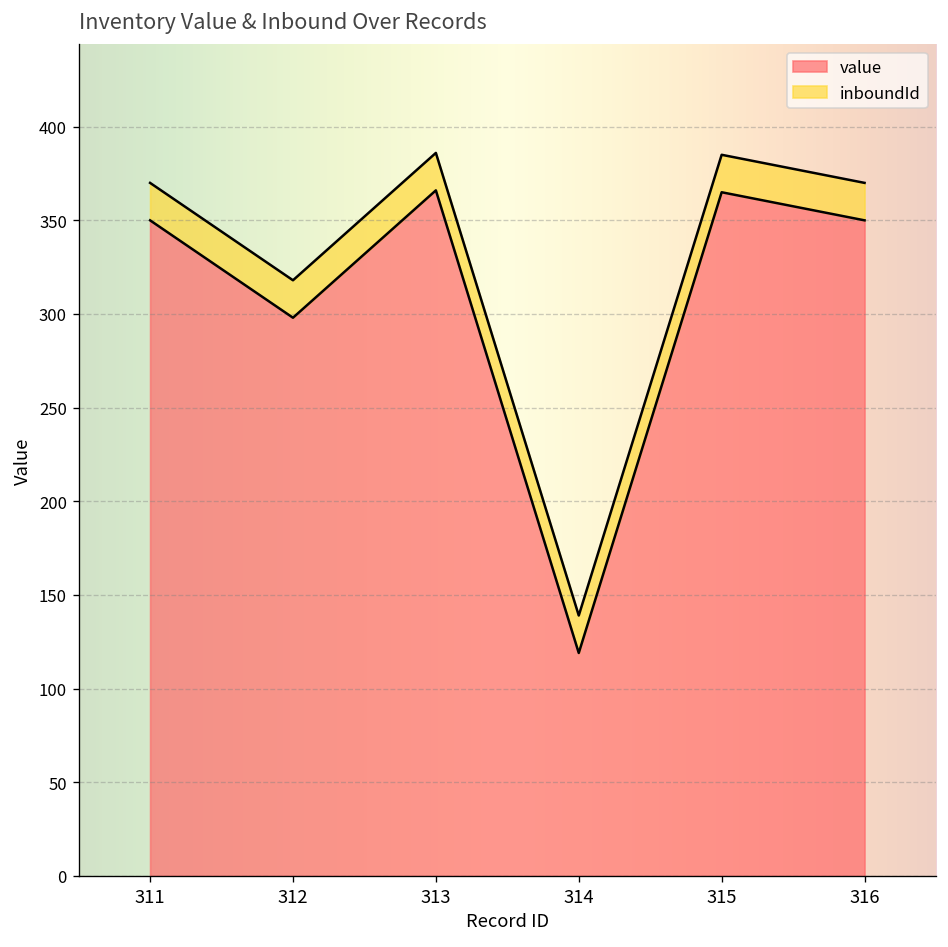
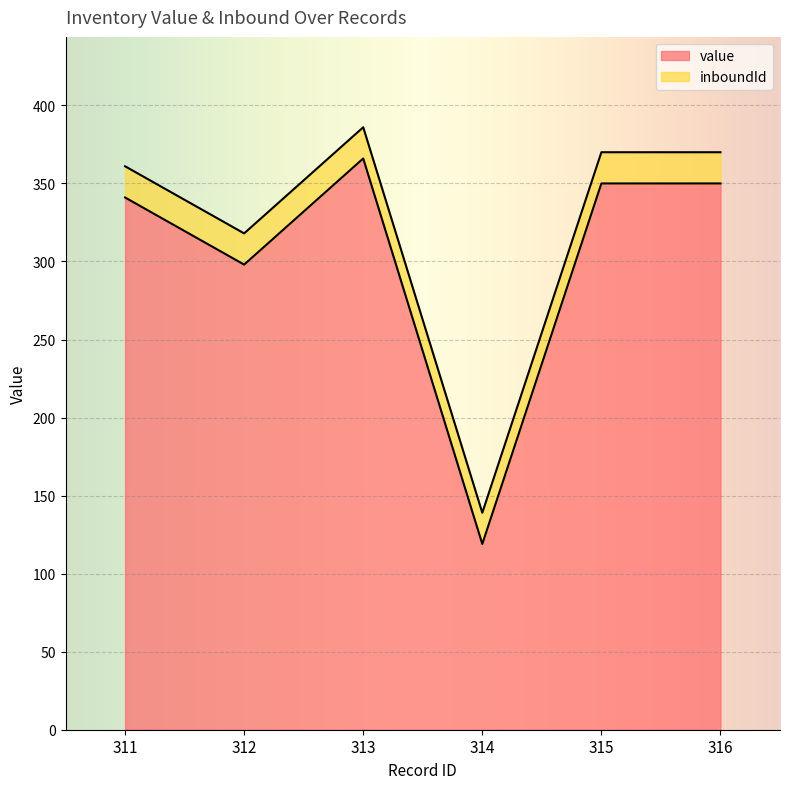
value, 311: 350 -> 341
value, 315: 365 -> 350
